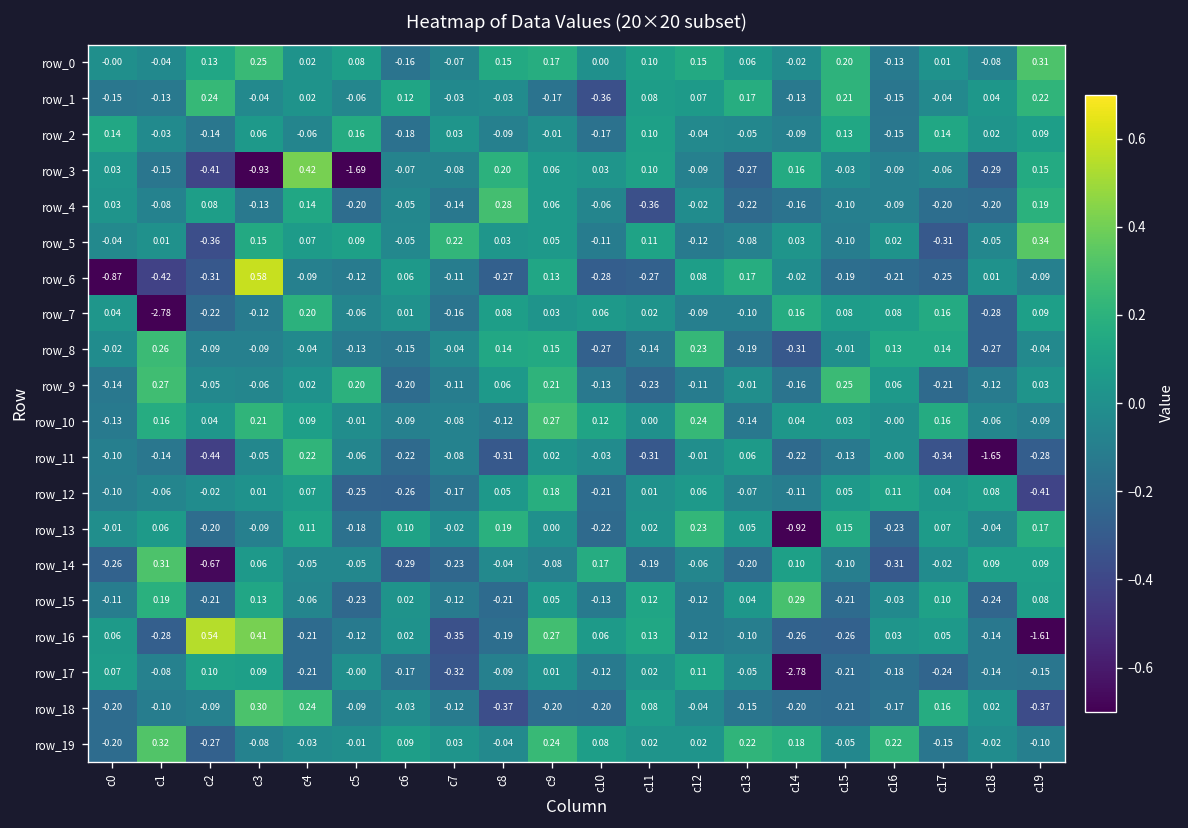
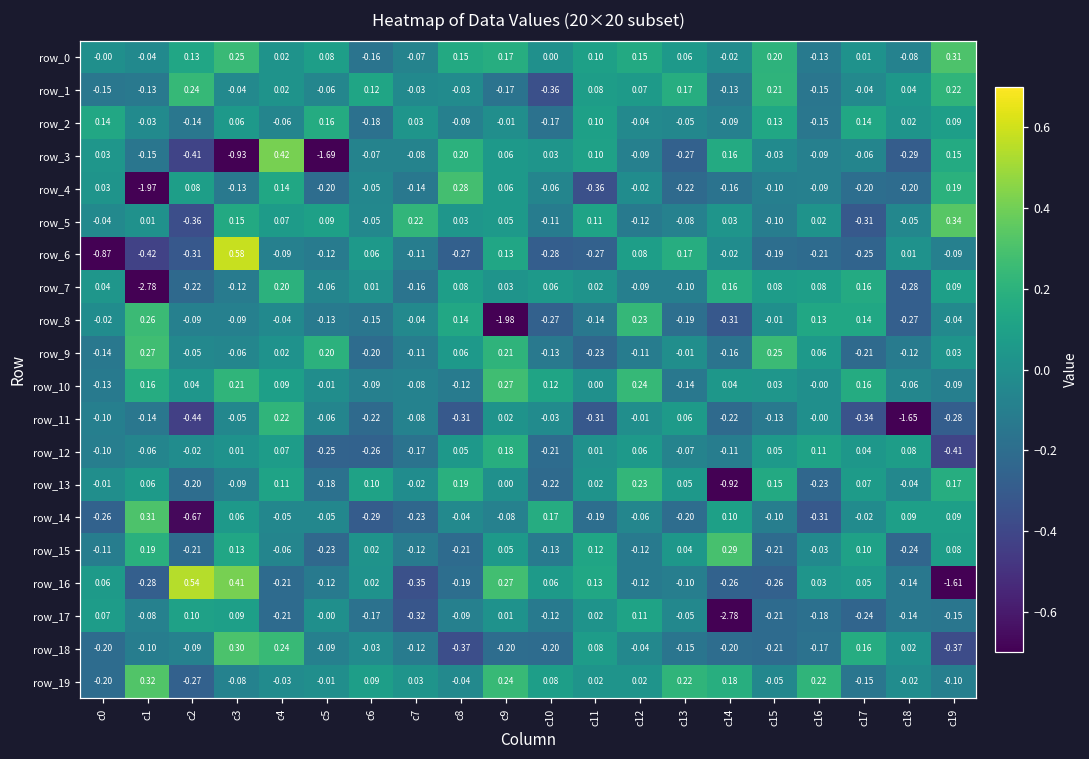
row_4, c1: -0.08 -> -1.97
row_8, c9: 0.15 -> -1.98
